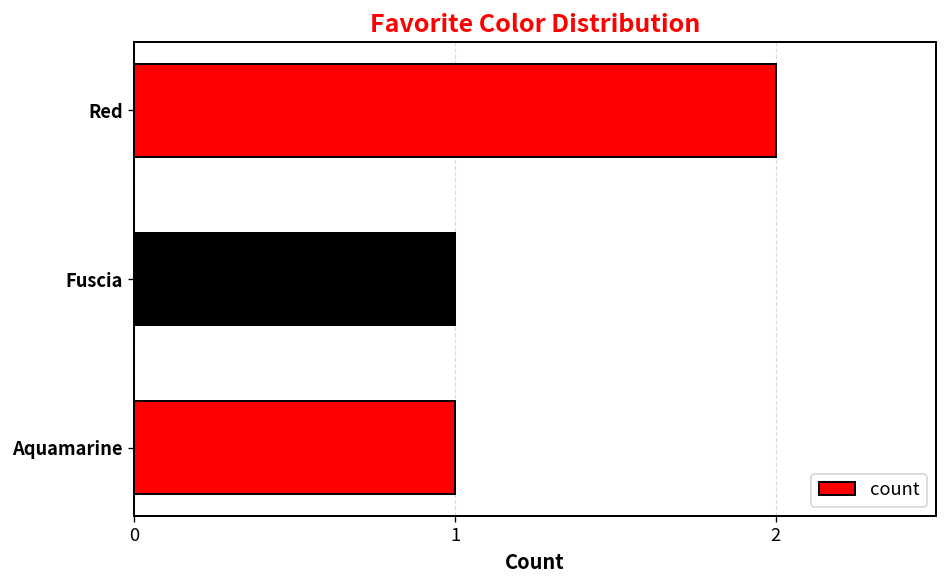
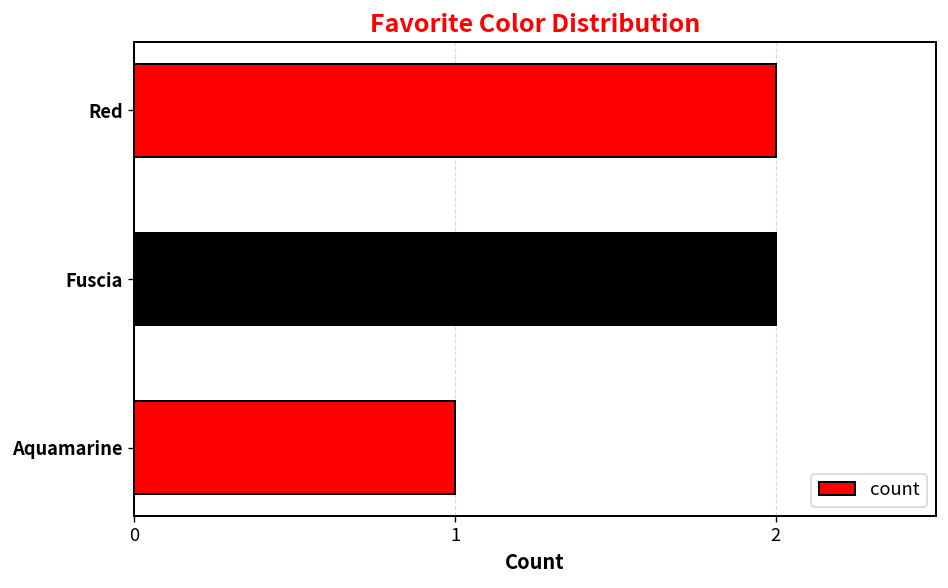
Fuscia: 1 -> 2
